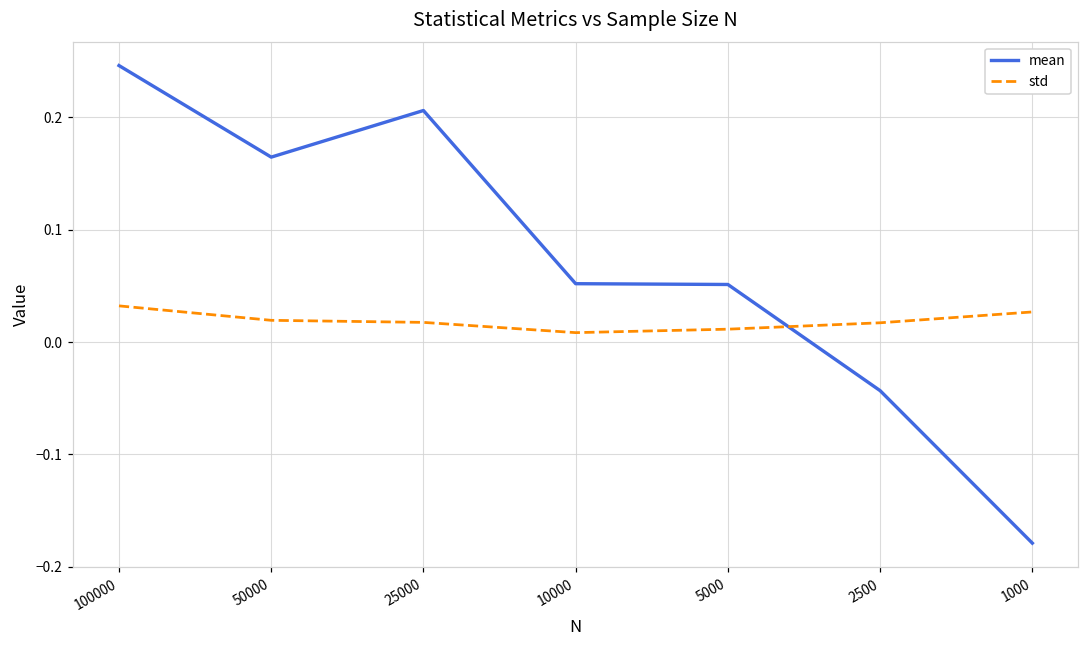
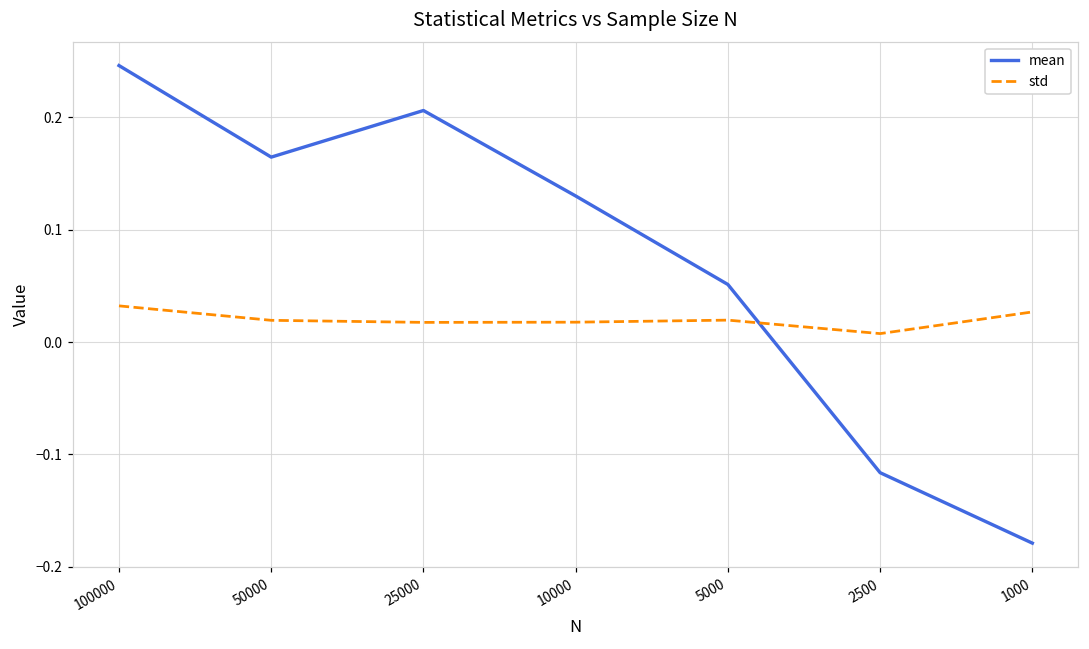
mean, 10000: 0.052 -> 0.130
std, 10000: 0.008 -> 0.018
std, 5000: 0.011 -> 0.020
mean, 2500: -0.043 -> -0.116
std, 2500: 0.017 -> 0.008
